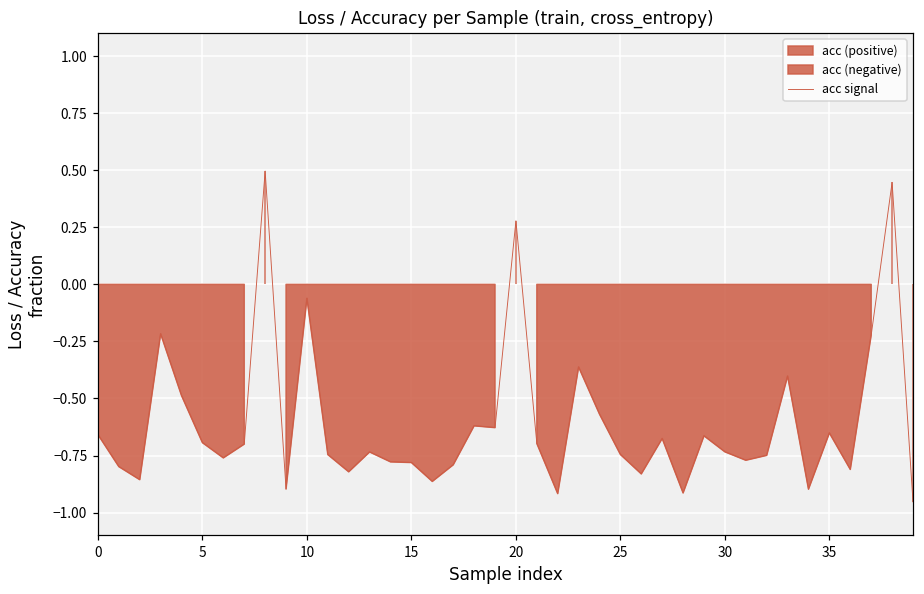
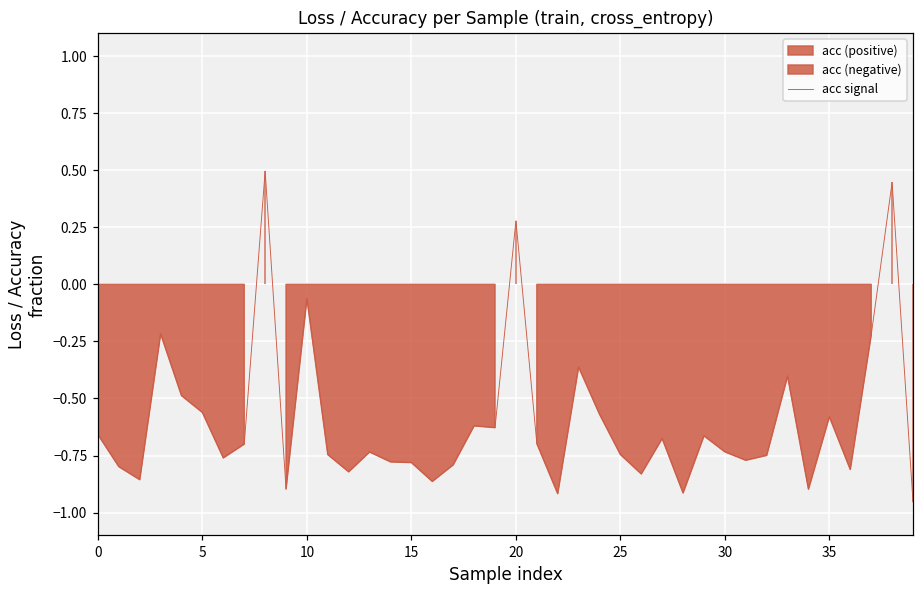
5: -0.69 -> -0.56
35: -0.65 -> -0.58
